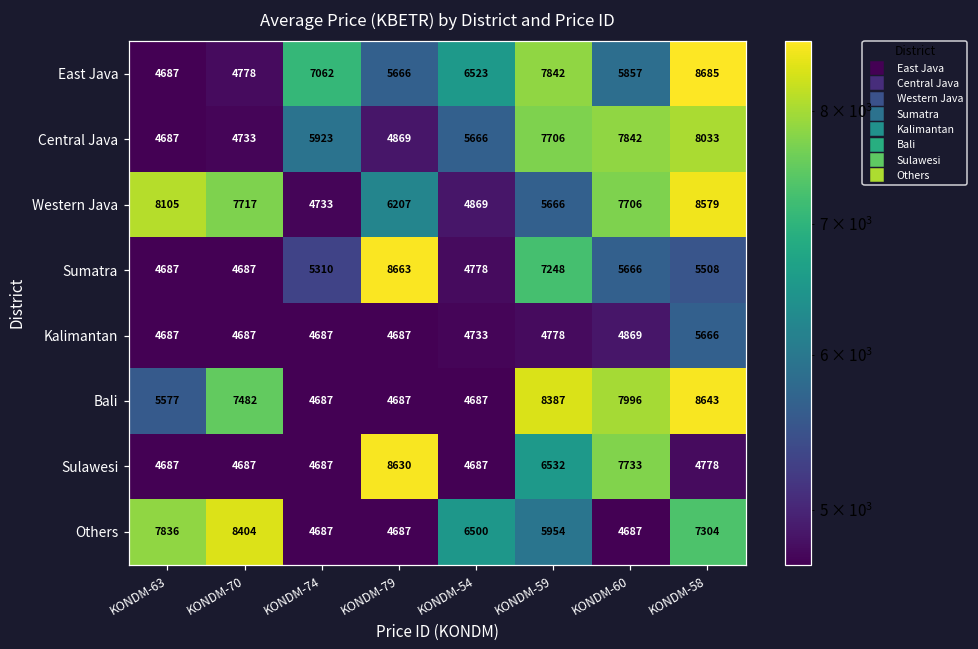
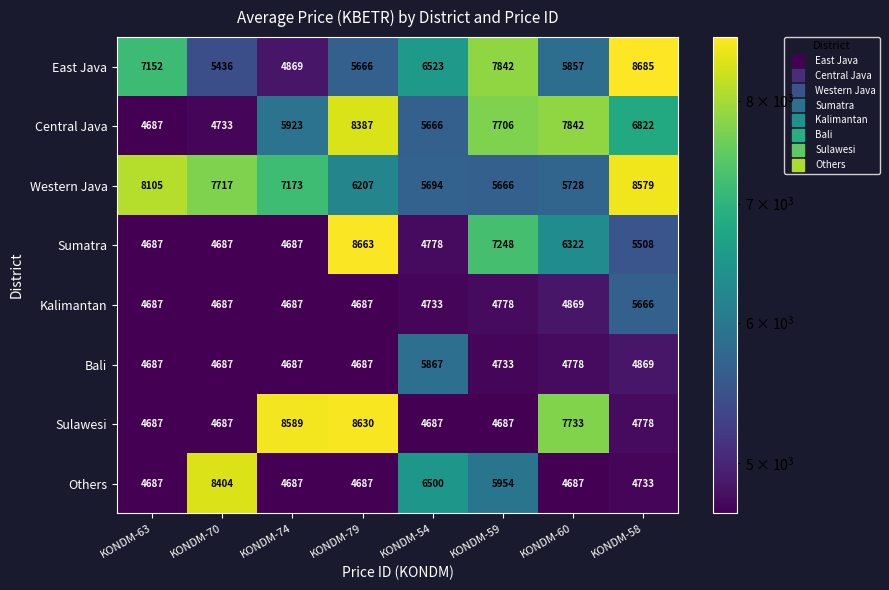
East Java, KONDM-63: 4687 -> 7152
East Java, KONDM-70: 4778 -> 5436
East Java, KONDM-74: 7062 -> 4869
Central Java, KONDM-79: 4869 -> 8387
Central Java, KONDM-58: 8033 -> 6822
Western Java, KONDM-74: 4733 -> 7173
Western Java, KONDM-54: 4869 -> 5694
Western Java, KONDM-60: 7706 -> 5728
Sumatra, KONDM-74: 5310 -> 4687
Sumatra, KONDM-60: 5666 -> 6322
Bali, KONDM-63: 5577 -> 4687
Bali, KONDM-70: 7482 -> 4687
Bali, KONDM-54: 4687 -> 5867
Bali, KONDM-59: 8387 -> 4733
Bali, KONDM-60: 7996 -> 4778
Bali, KONDM-58: 8643 -> 4869
Sulawesi, KONDM-74: 4687 -> 8589
Sulawesi, KONDM-59: 6532 -> 4687
Others, KONDM-63: 7836 -> 4687
Others, KONDM-58: 7304 -> 4733
